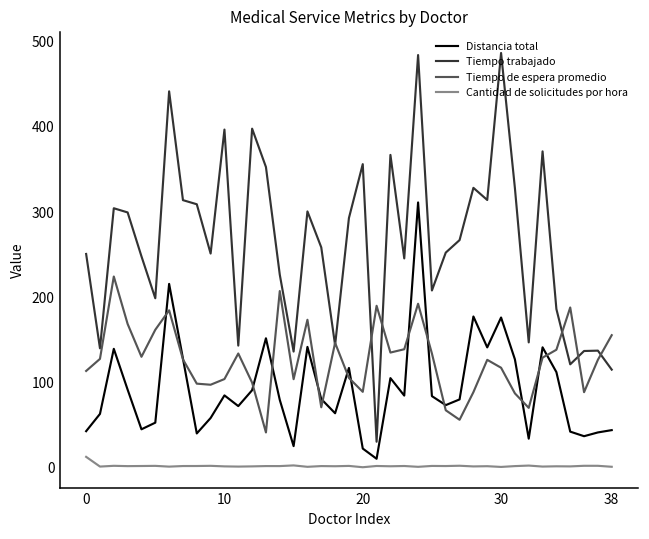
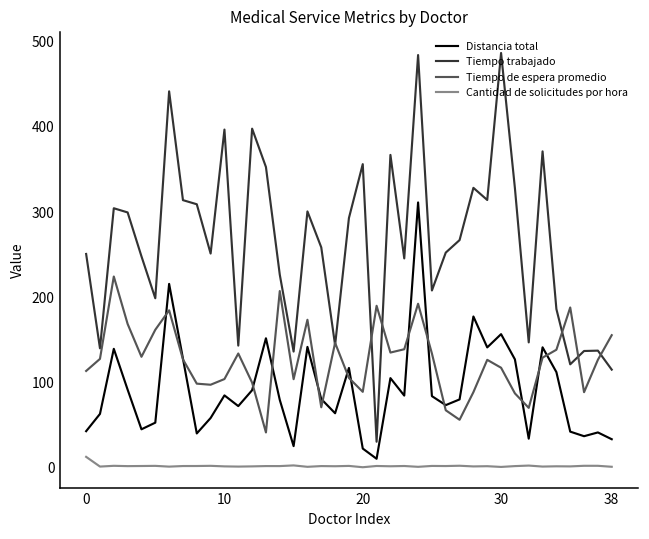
Distancia total, 30: 180 -> 160
Distancia total, 38: 40 -> 30
